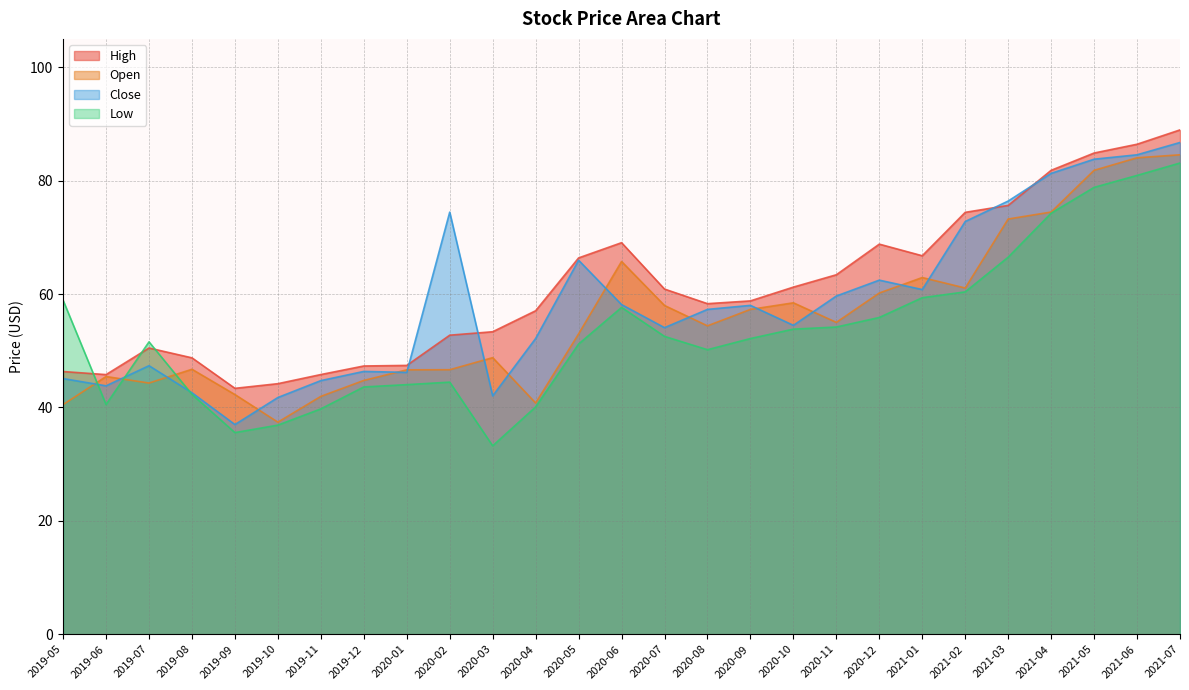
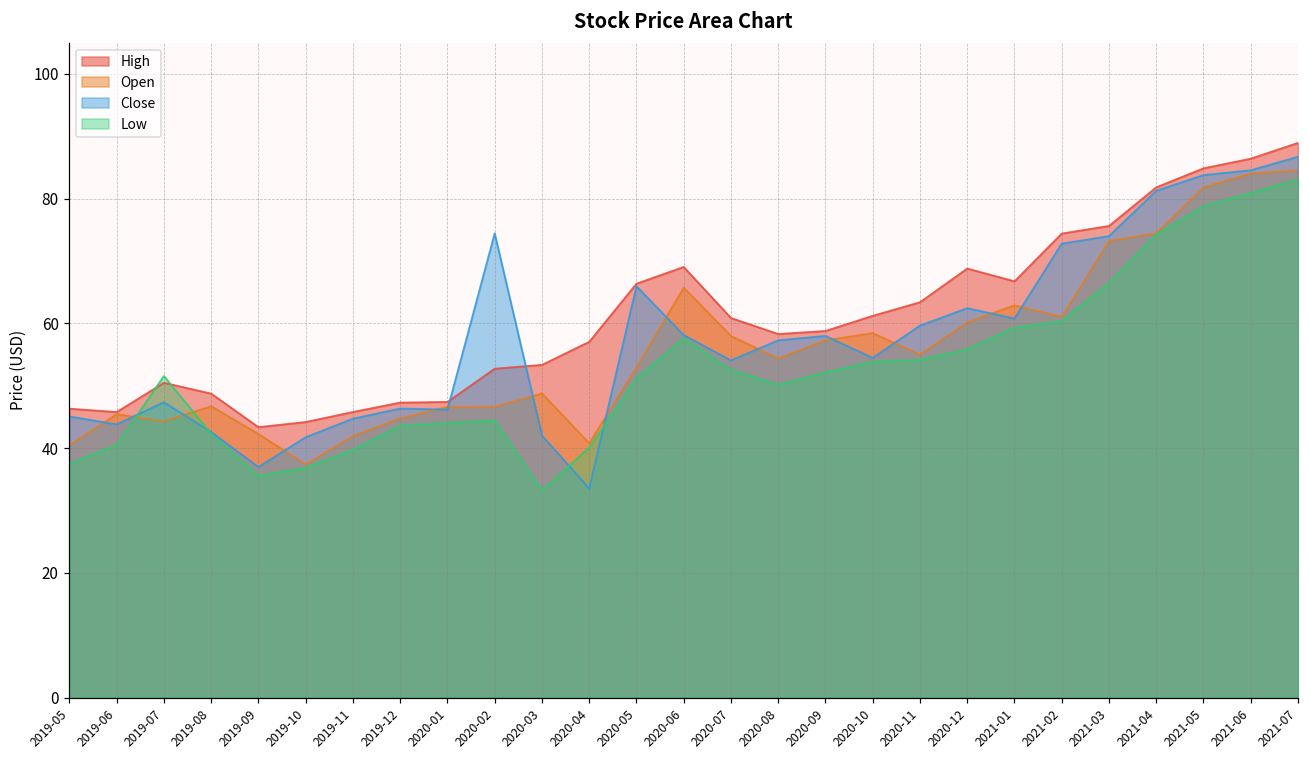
Low, 2019-05: 59 -> 38
Close, 2020-04: 52 -> 34
Close, 2021-03: 76 -> 74
